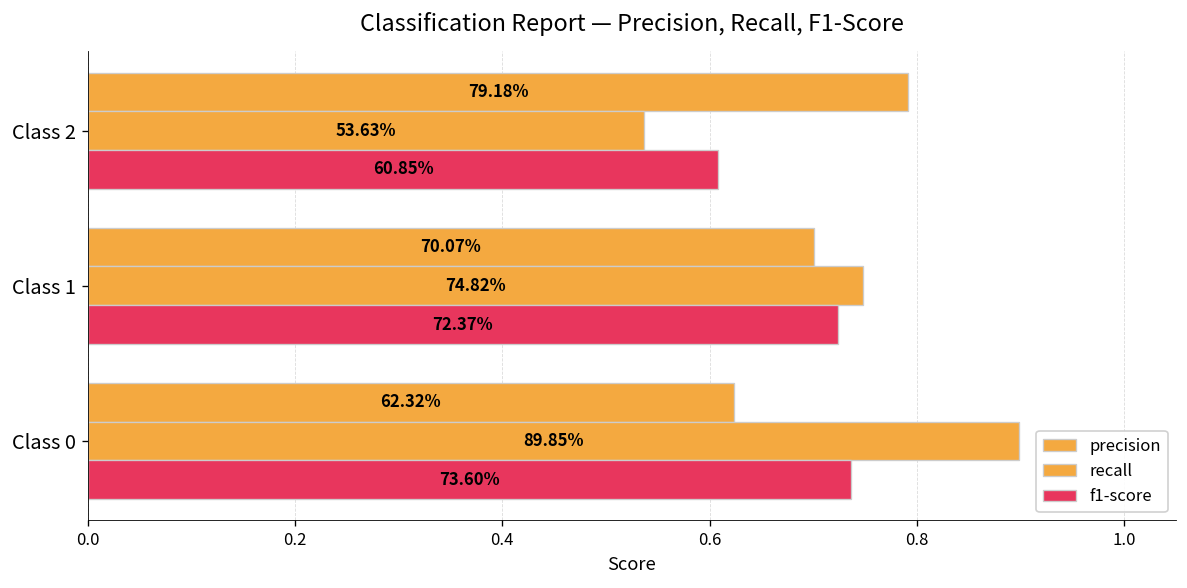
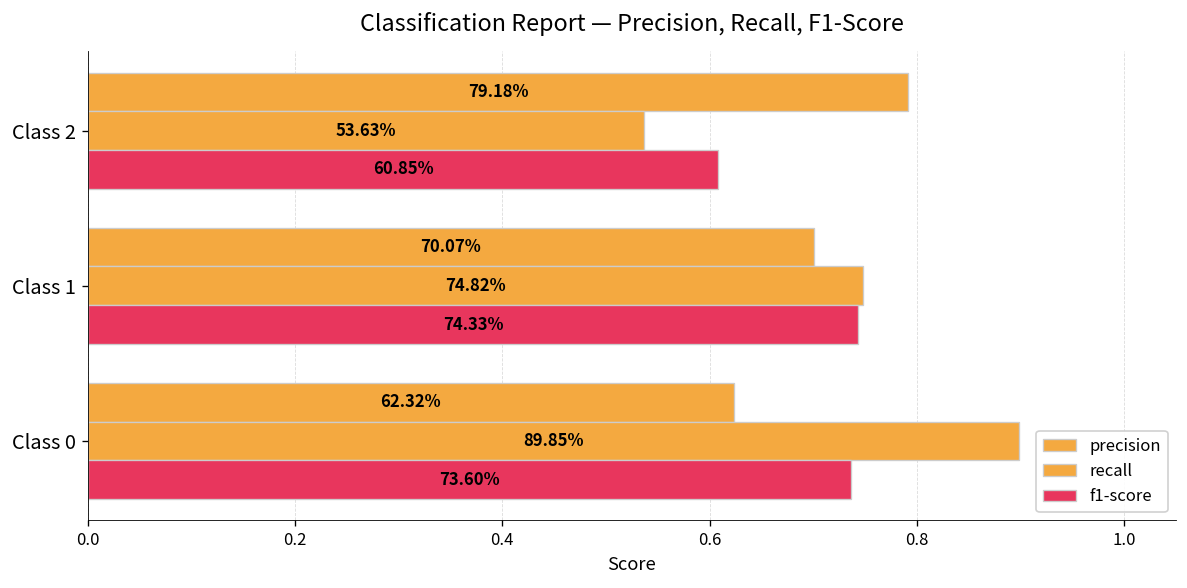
f1-score, Class 1: 72.37% -> 74.33%
